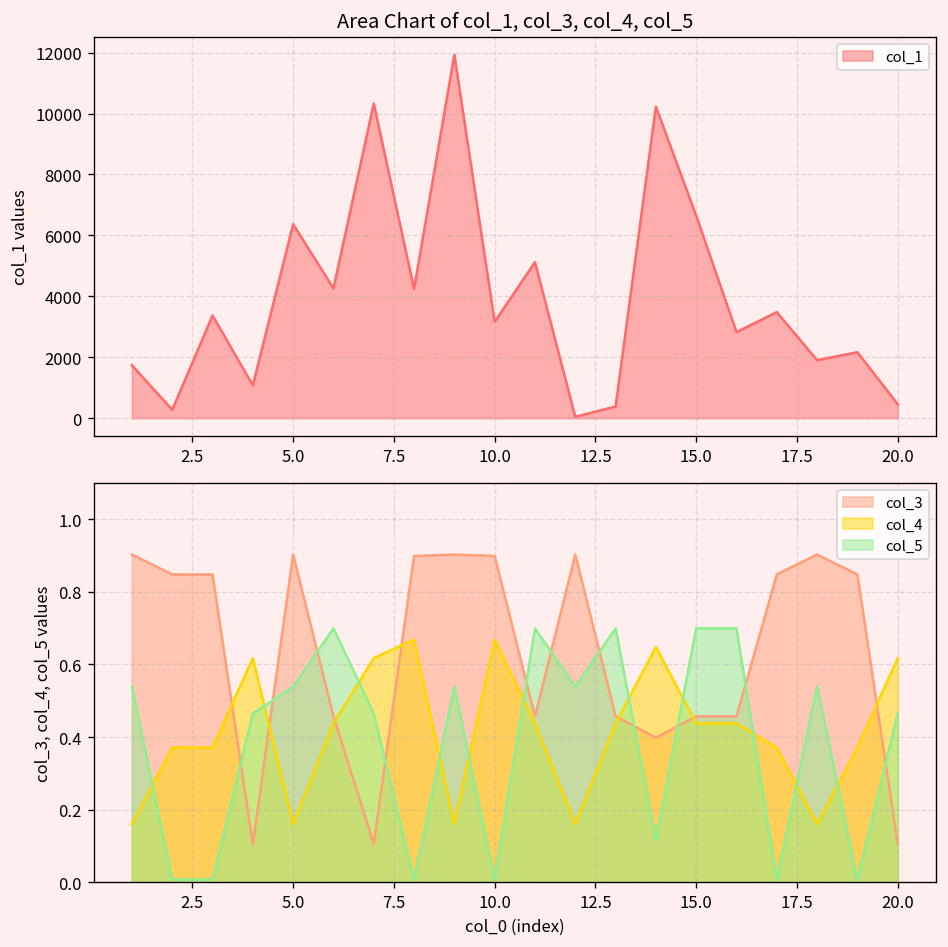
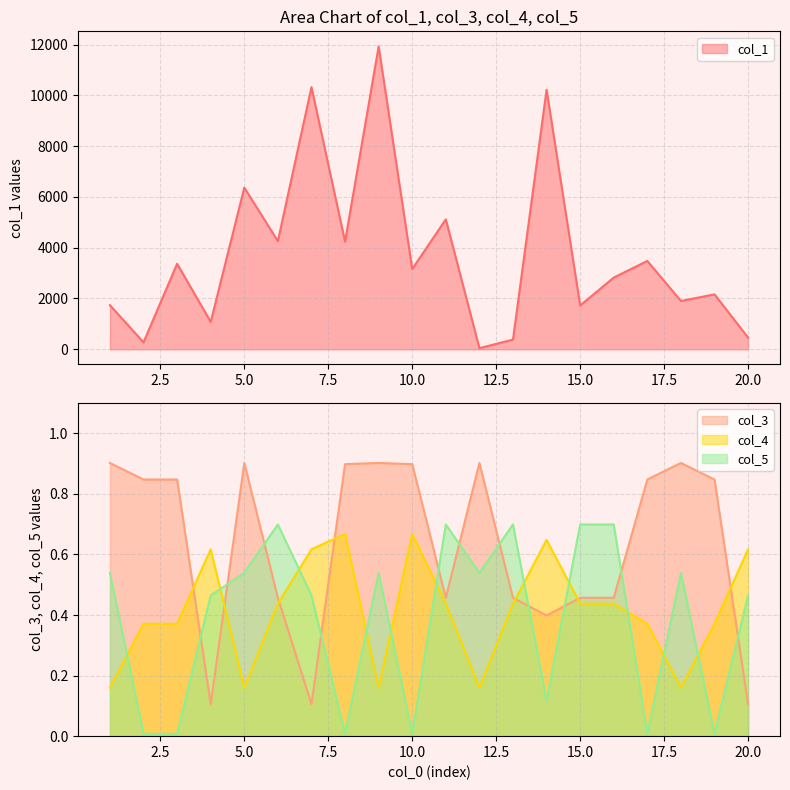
Area Chart of col_1, col_3, col_4, col_5, 15.0: 6600 -> 1700
